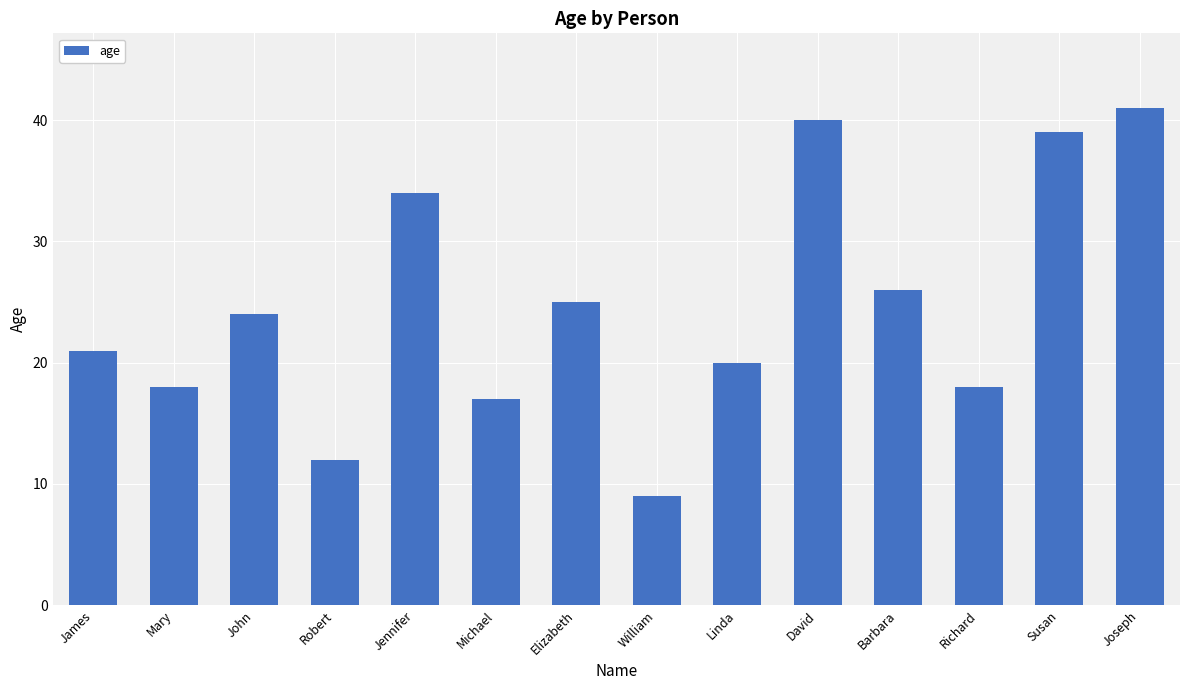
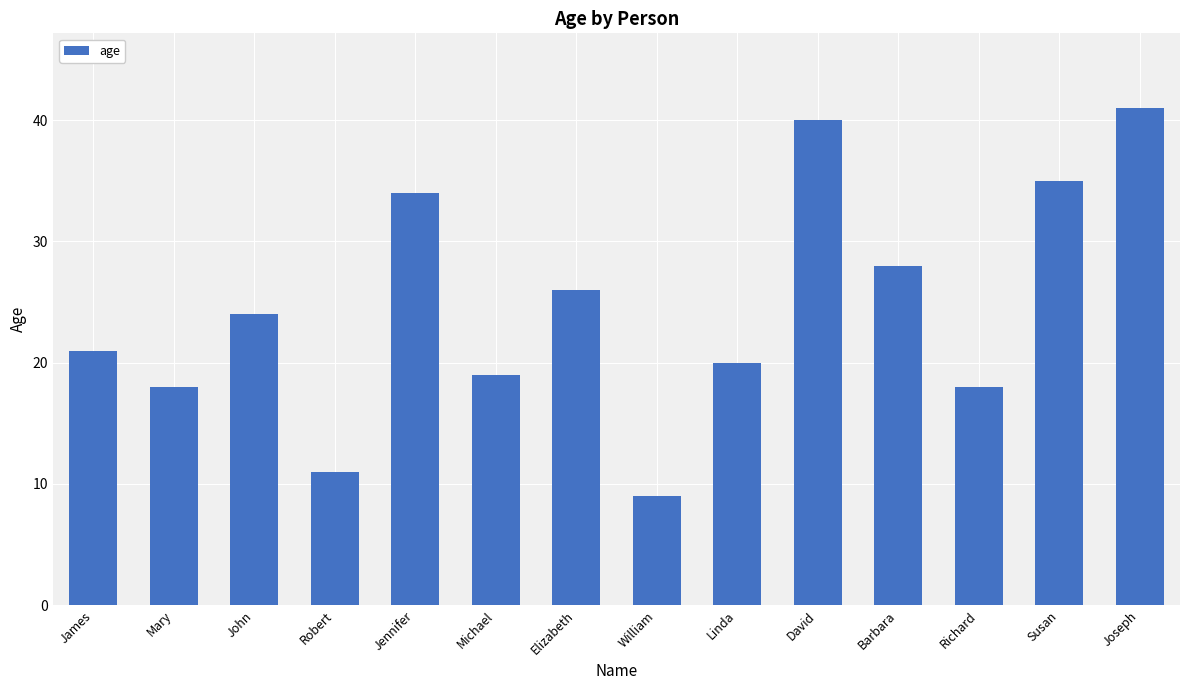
Robert: 12 -> 11
Michael: 17 -> 19
Elizabeth: 25 -> 26
Barbara: 26 -> 28
Susan: 39 -> 35
